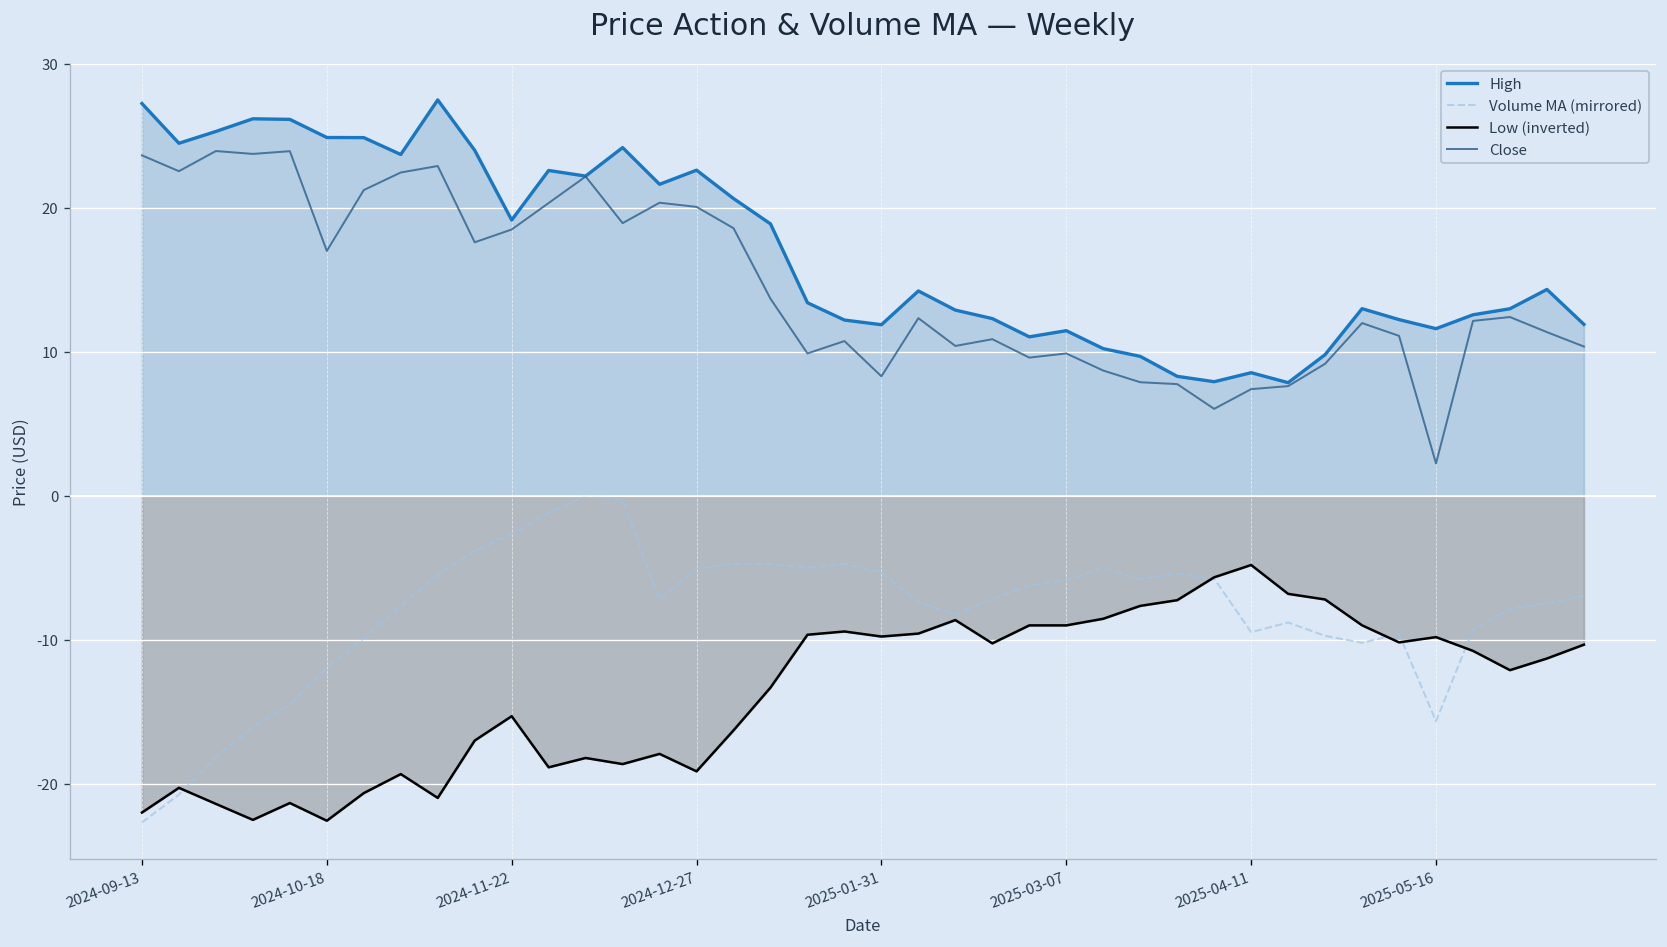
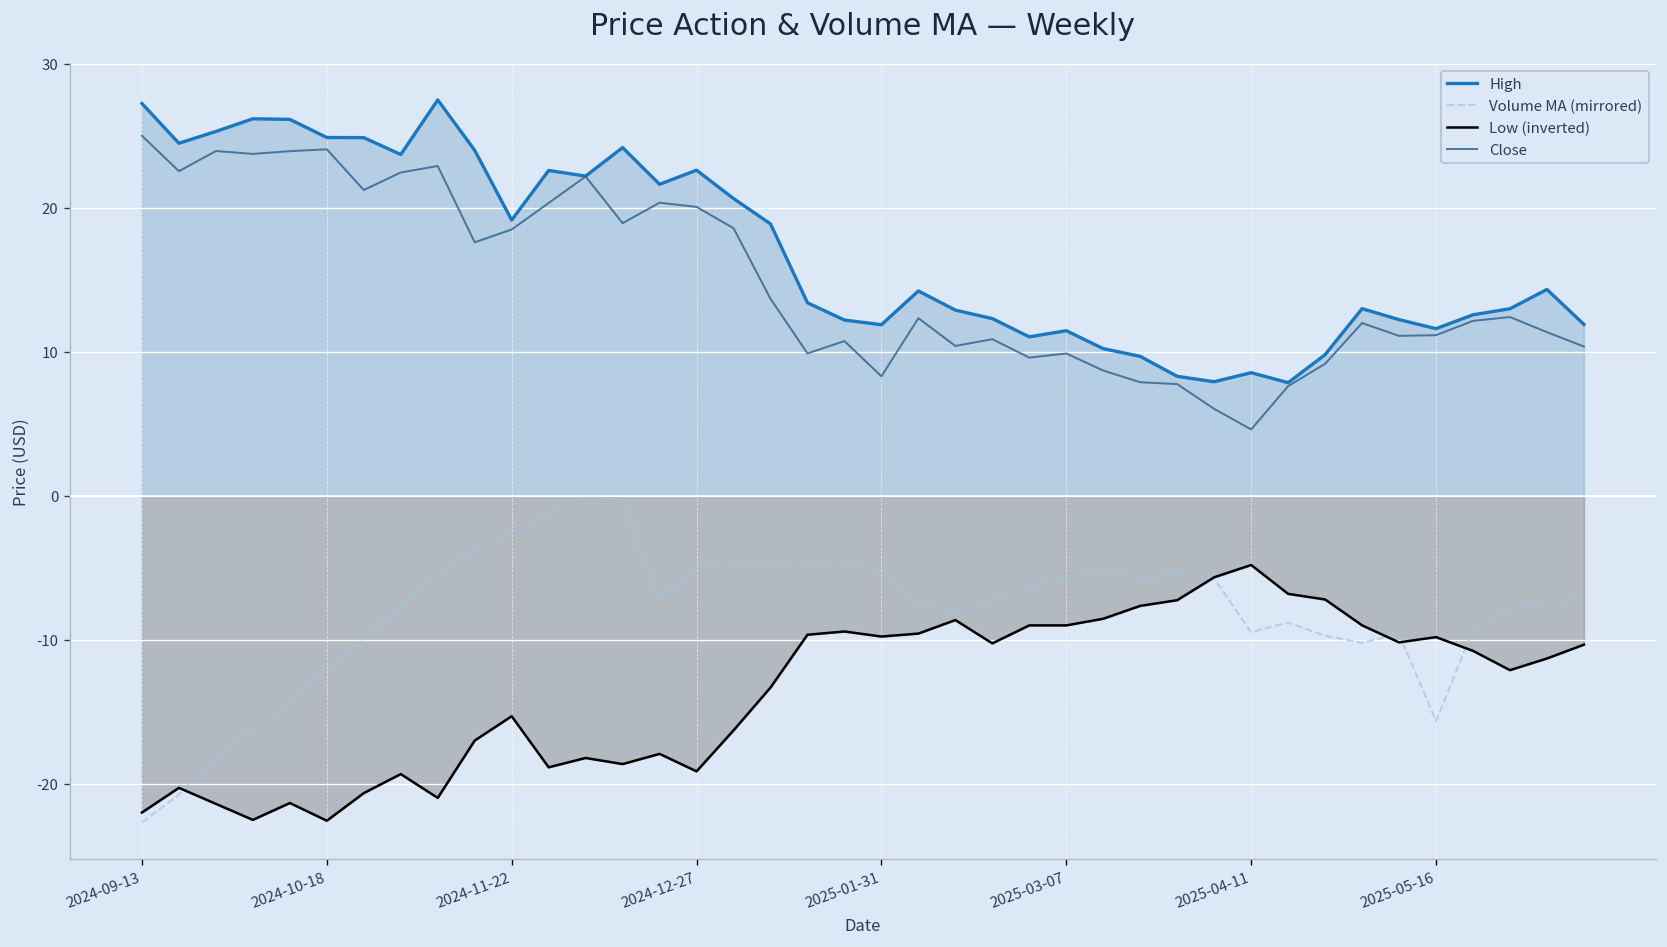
Close, 2024-09-13: 23.7 -> 25.0
Close, 2024-10-18: 17.0 -> 24.1
Close, 2025-04-11: 7.4 -> 4.6
Close, 2025-05-16: 2.3 -> 11.2
